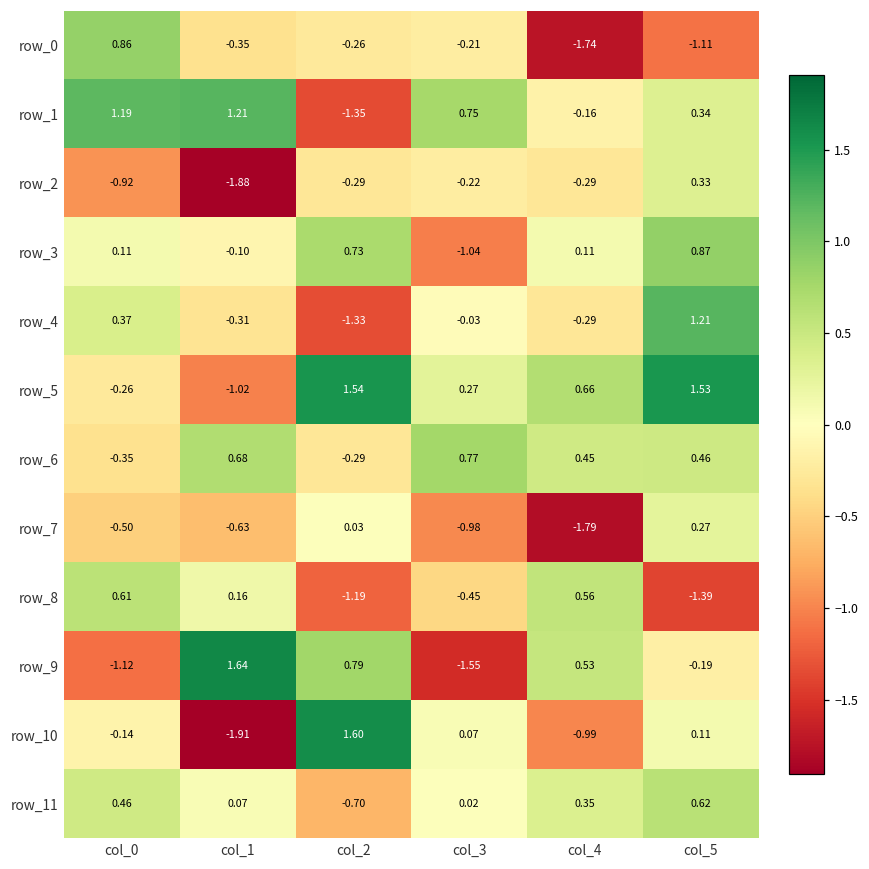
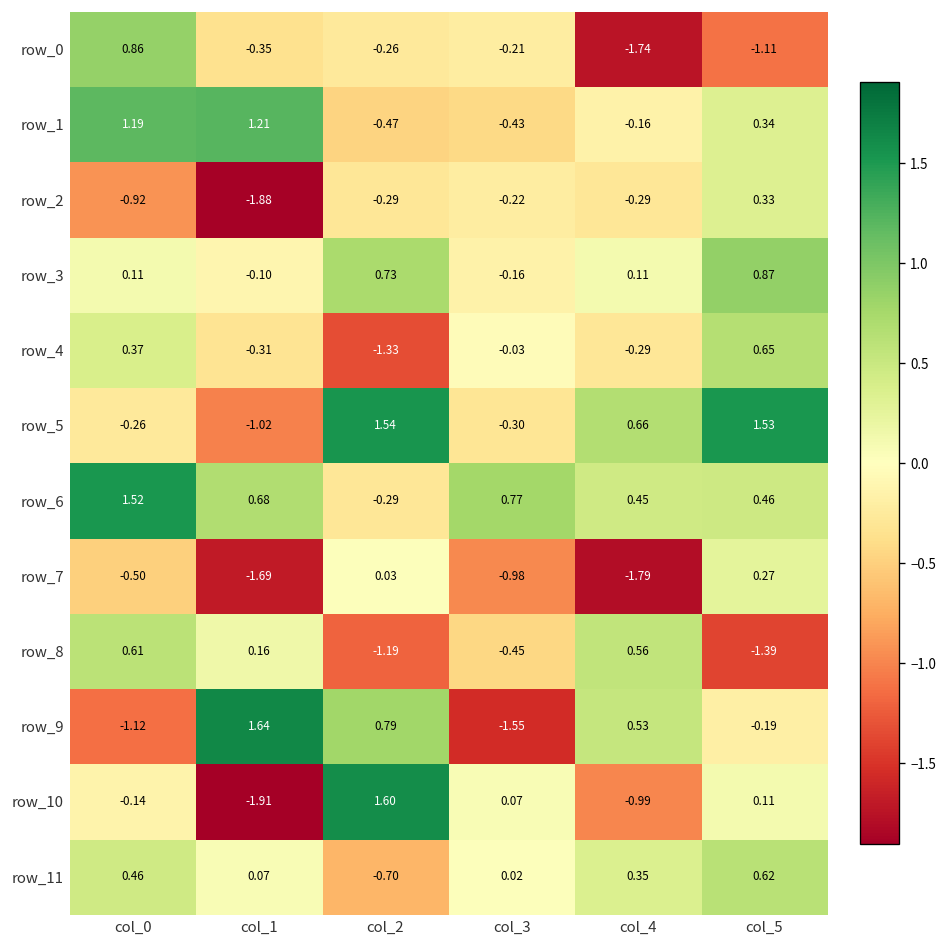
row_1, col_2: -1.35 -> -0.47
row_1, col_3: 0.75 -> -0.43
row_3, col_3: -1.04 -> -0.16
row_4, col_5: 1.21 -> 0.65
row_5, col_3: 0.27 -> -0.30
row_6, col_0: -0.35 -> 1.52
row_7, col_1: -0.63 -> -1.69
